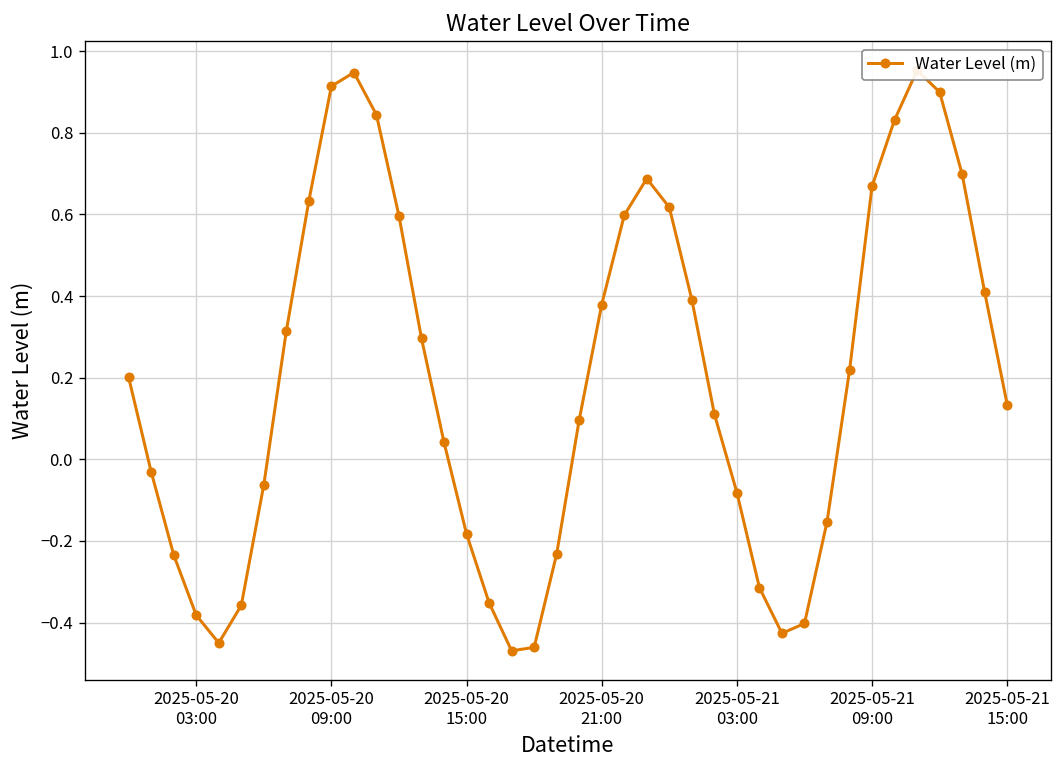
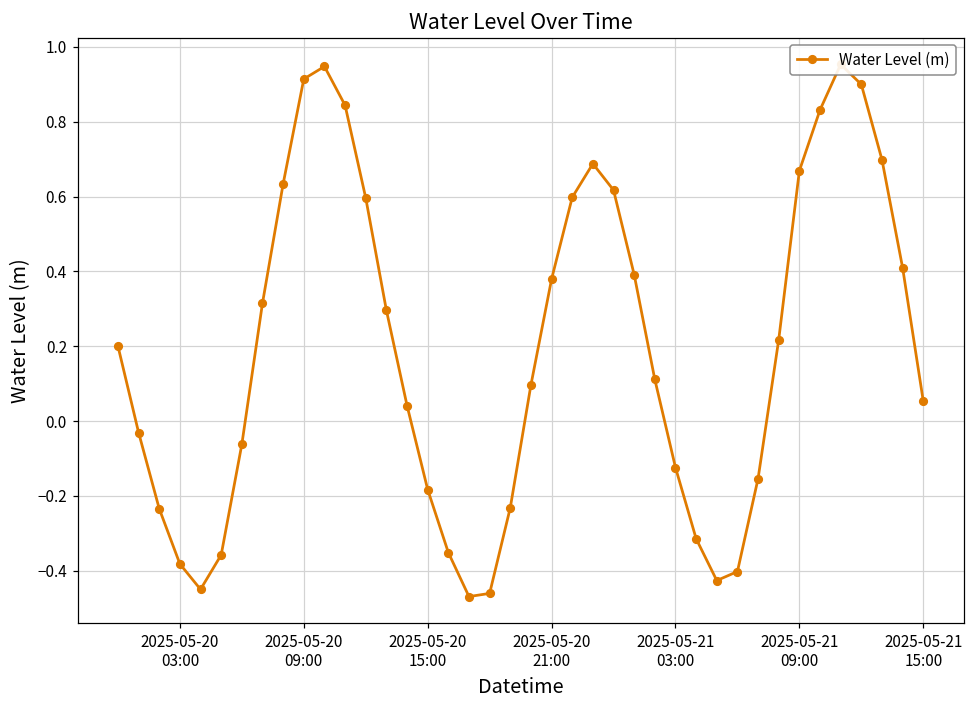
2025-05-21 03:00: -0.08 -> -0.12
2025-05-21 15:00: 0.13 -> 0.05
